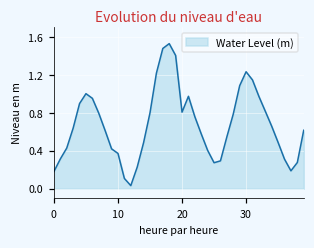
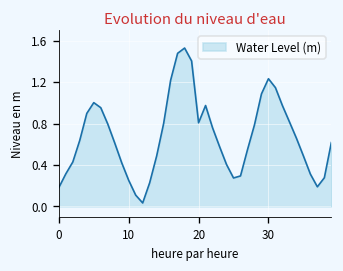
10: 0.4 -> 0.3
